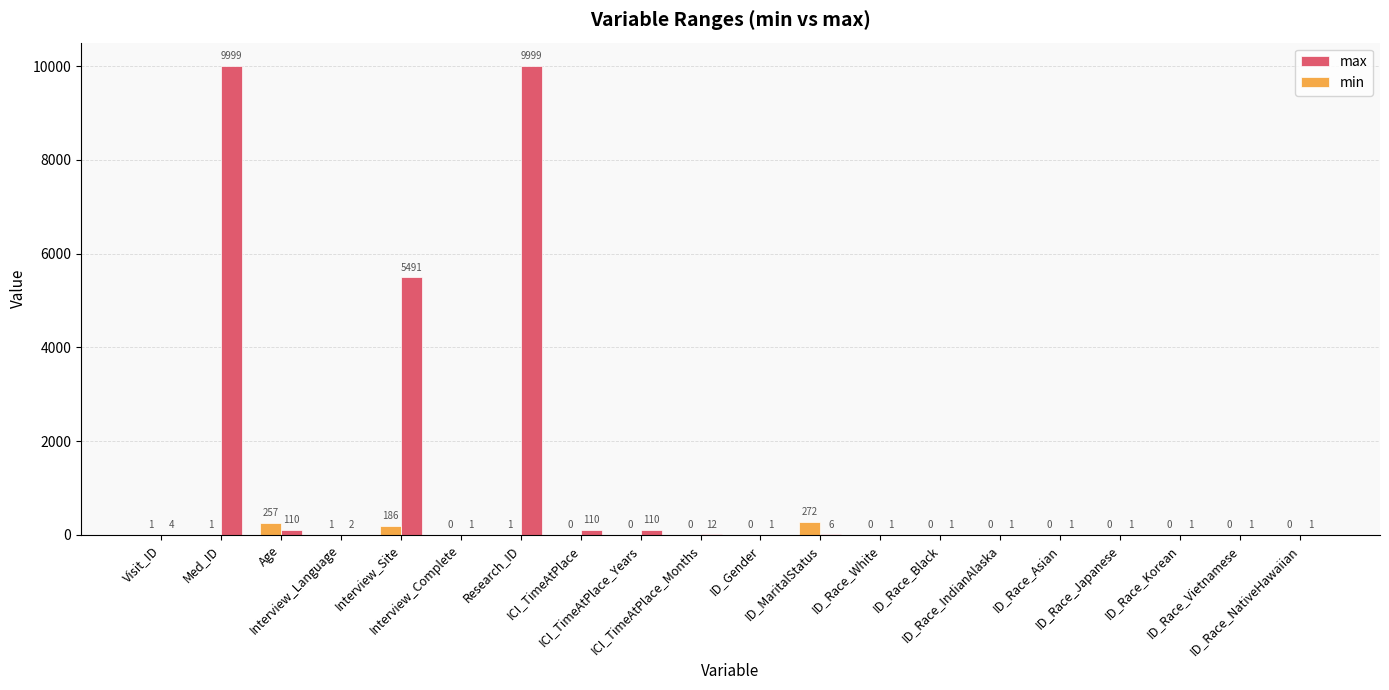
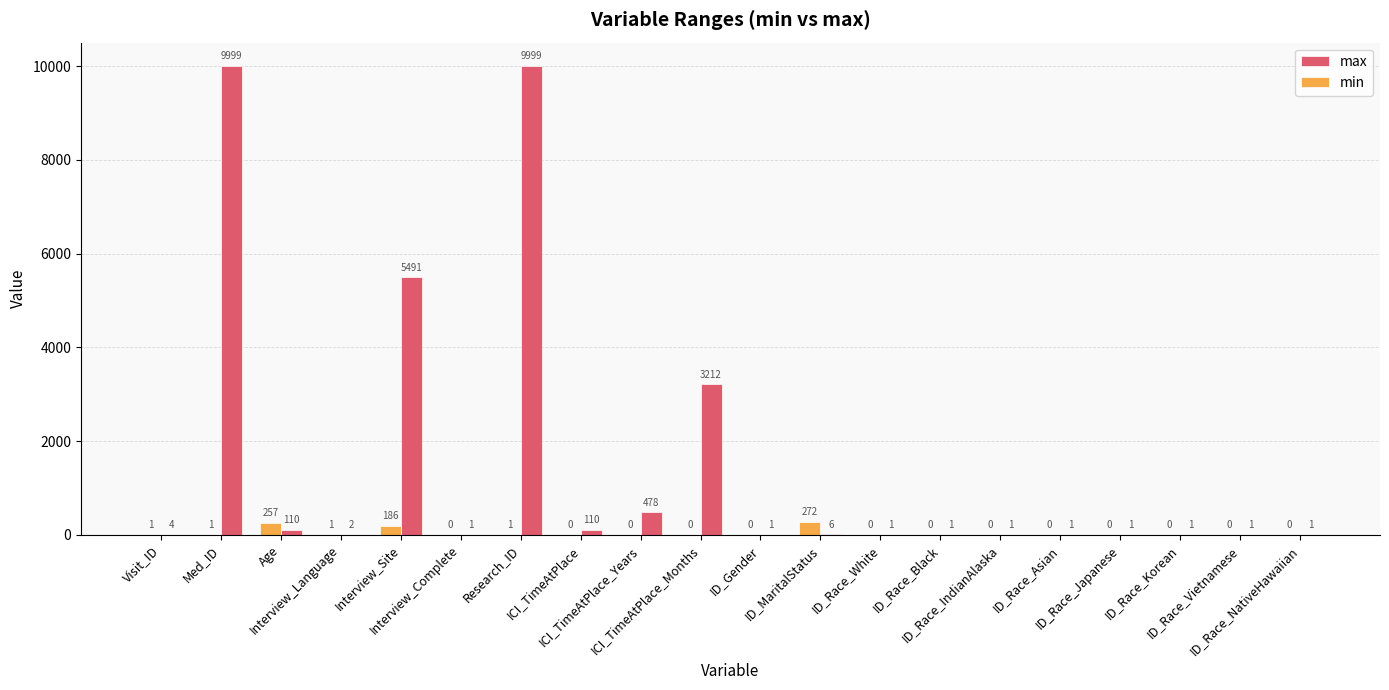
max, ICI_TimeAtPlace_Years: 110 -> 478
max, ICI_TimeAtPlace_Months: 12 -> 3212
